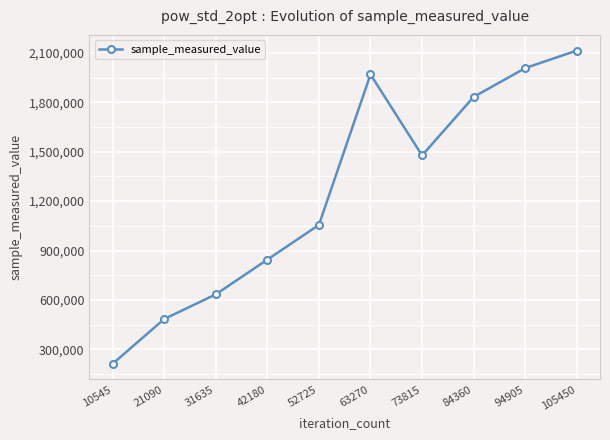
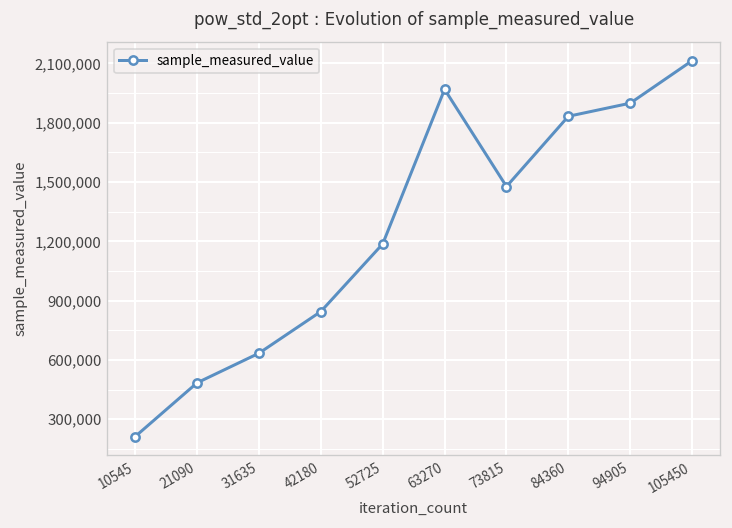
52725: 1,060,000 -> 1,190,000
94905: 2,010,000 -> 1,900,000
